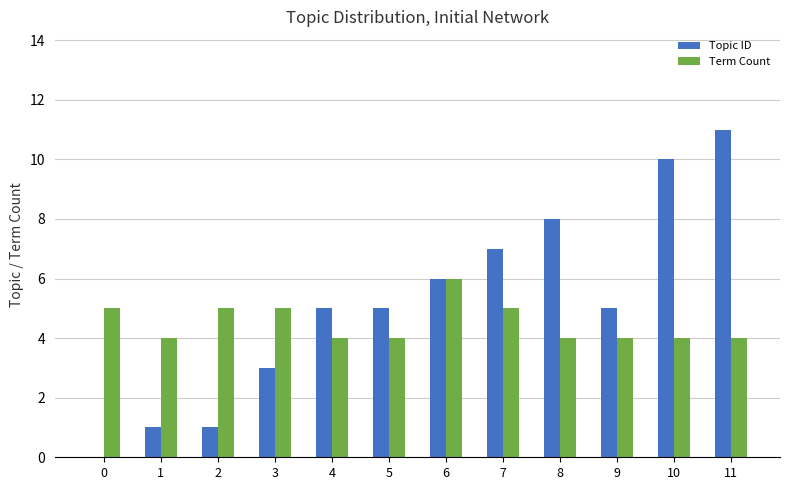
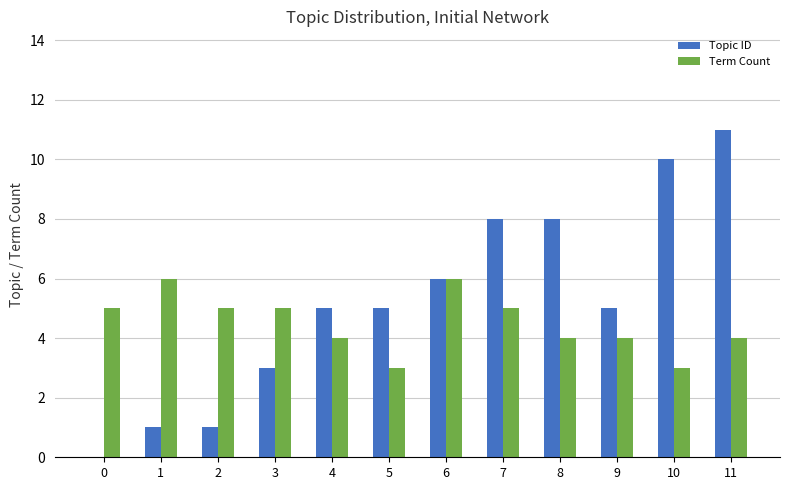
Term Count, 1: 4 -> 6
Term Count, 5: 4 -> 3
Topic ID, 7: 7 -> 8
Term Count, 10: 4 -> 3
